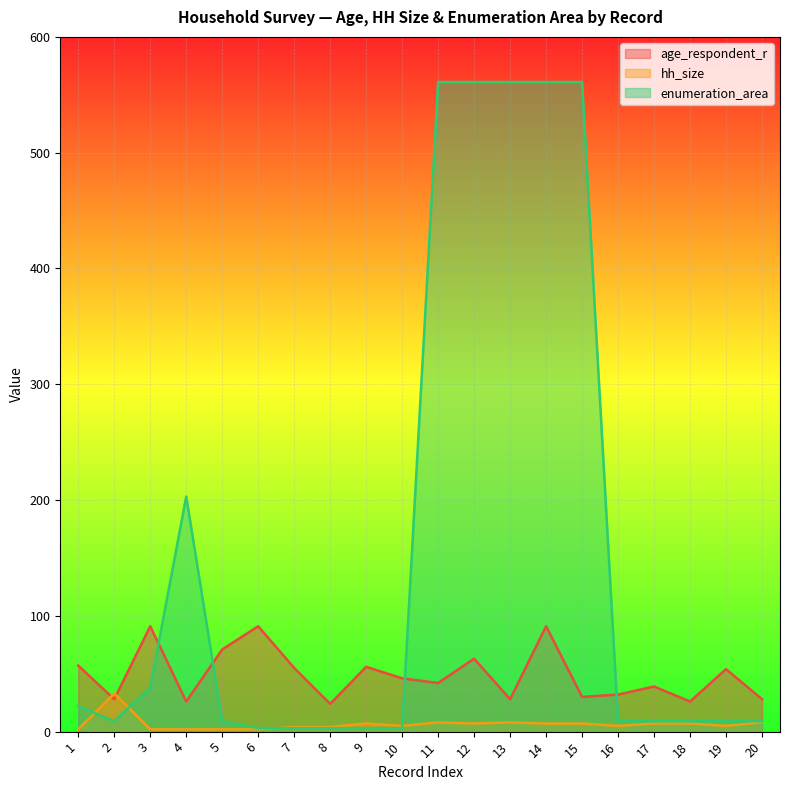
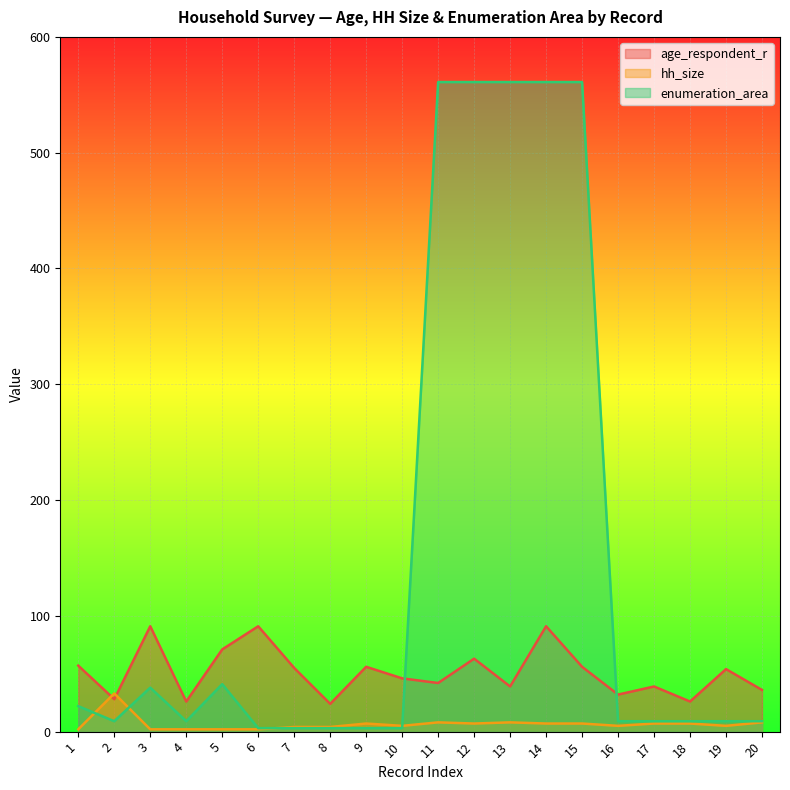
enumeration_area, 4: 203 -> 9
enumeration_area, 5: 9 -> 41
age_respondent_r, 13: 28 -> 39
age_respondent_r, 15: 30 -> 56
age_respondent_r, 20: 28 -> 36
